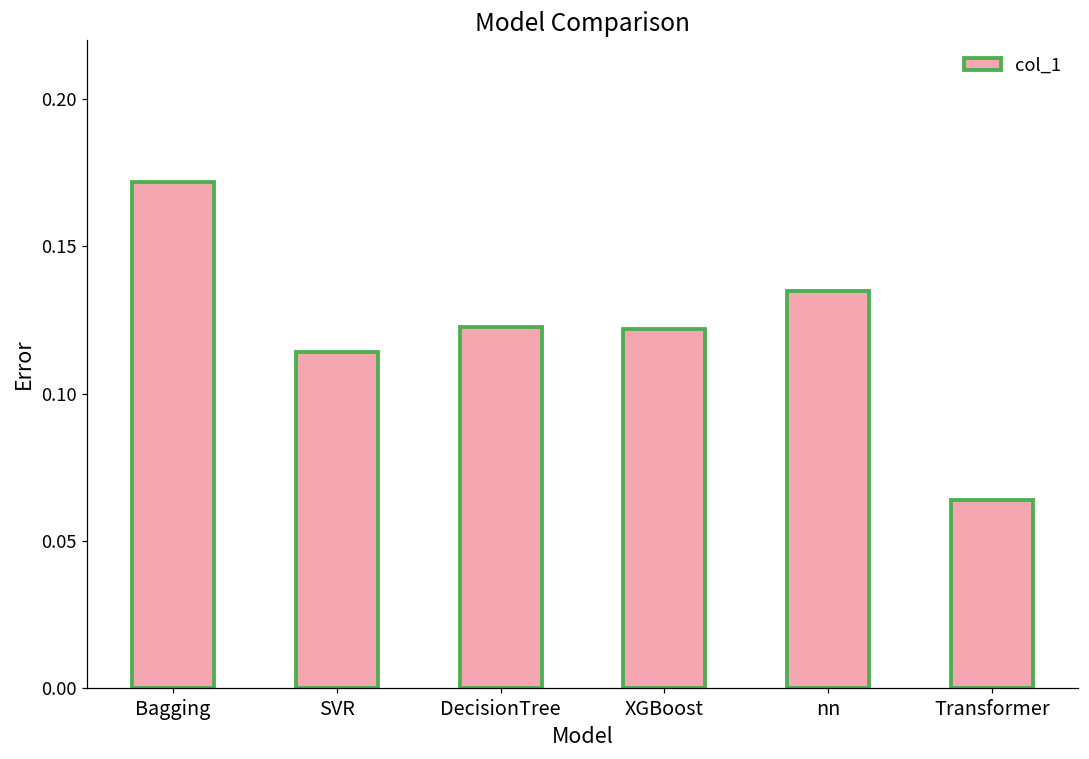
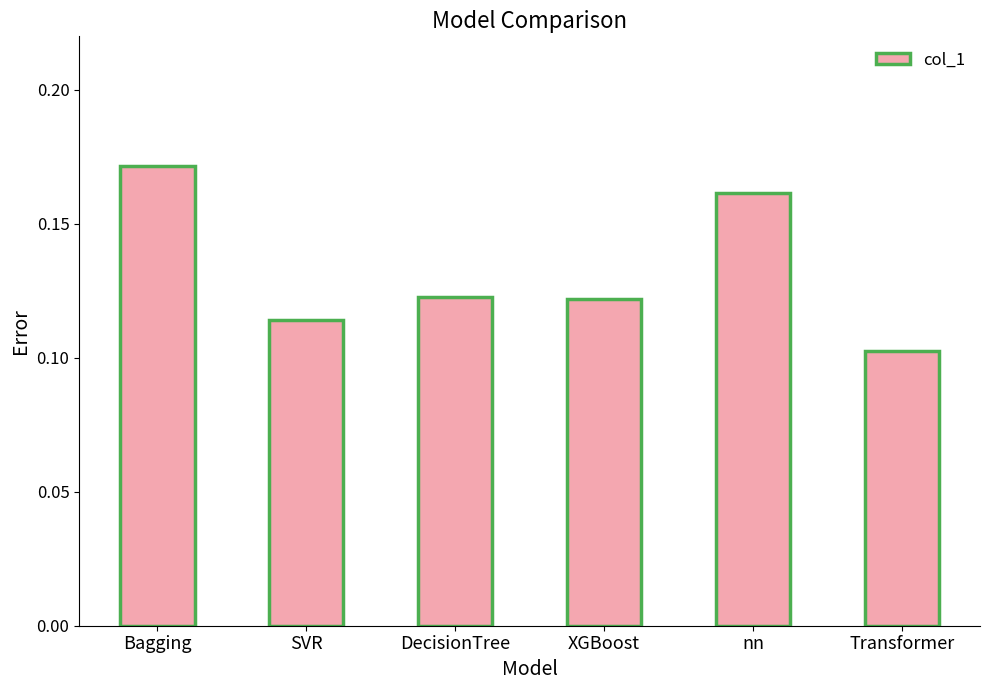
nn: 0.135 -> 0.162
Transformer: 0.064 -> 0.102
